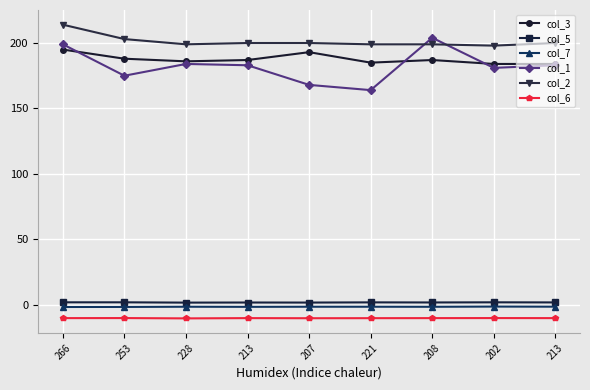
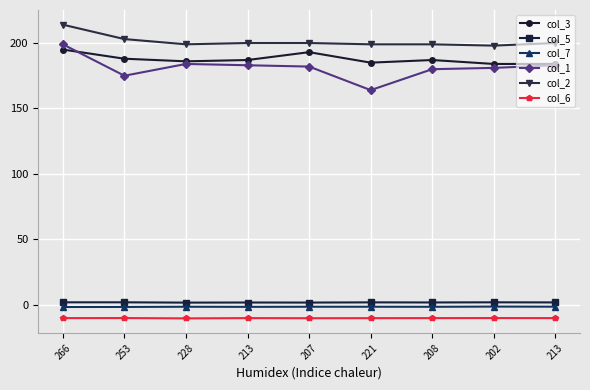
col_1, 207: 168 -> 182
col_1, 208: 204 -> 180
